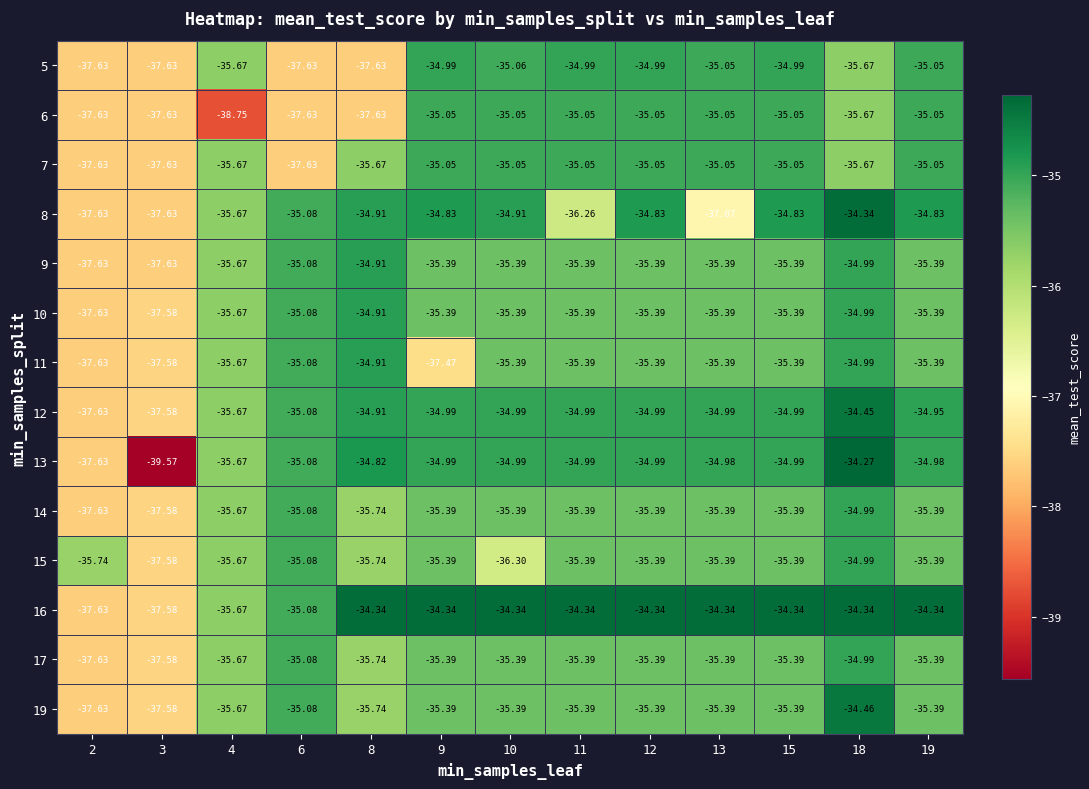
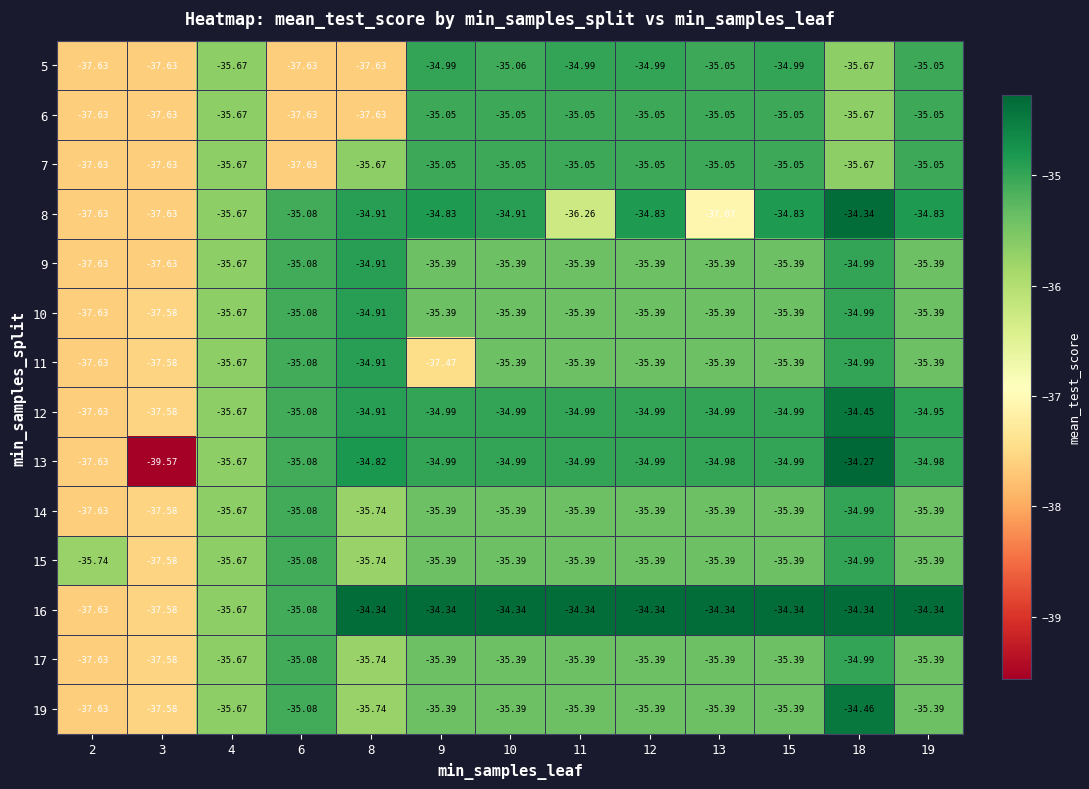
6, 4: -38.75 -> -35.67
15, 10: -36.30 -> -35.39
